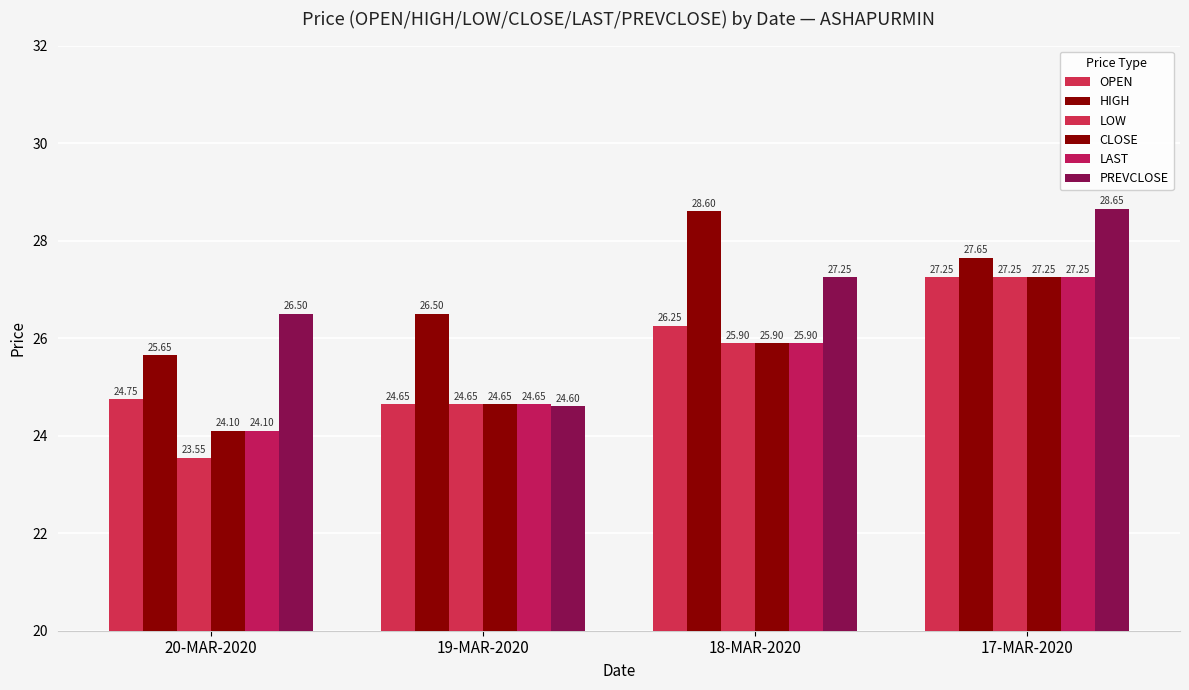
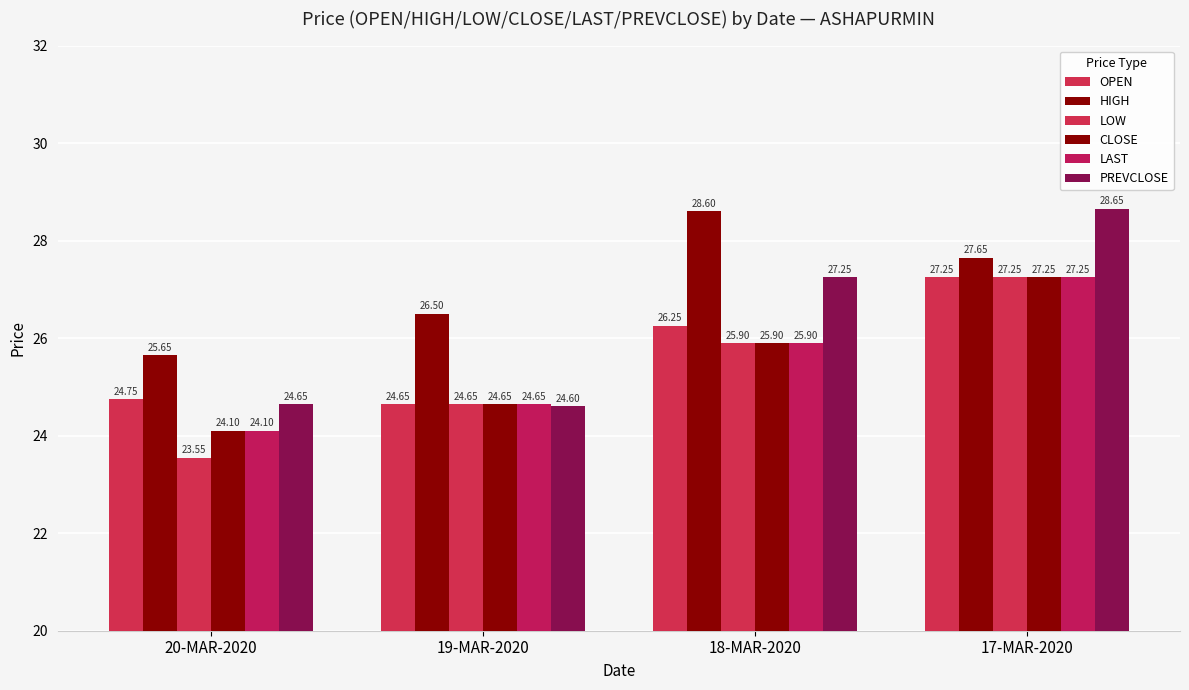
PREVCLOSE, 20-MAR-2020: 26.50 -> 24.65
